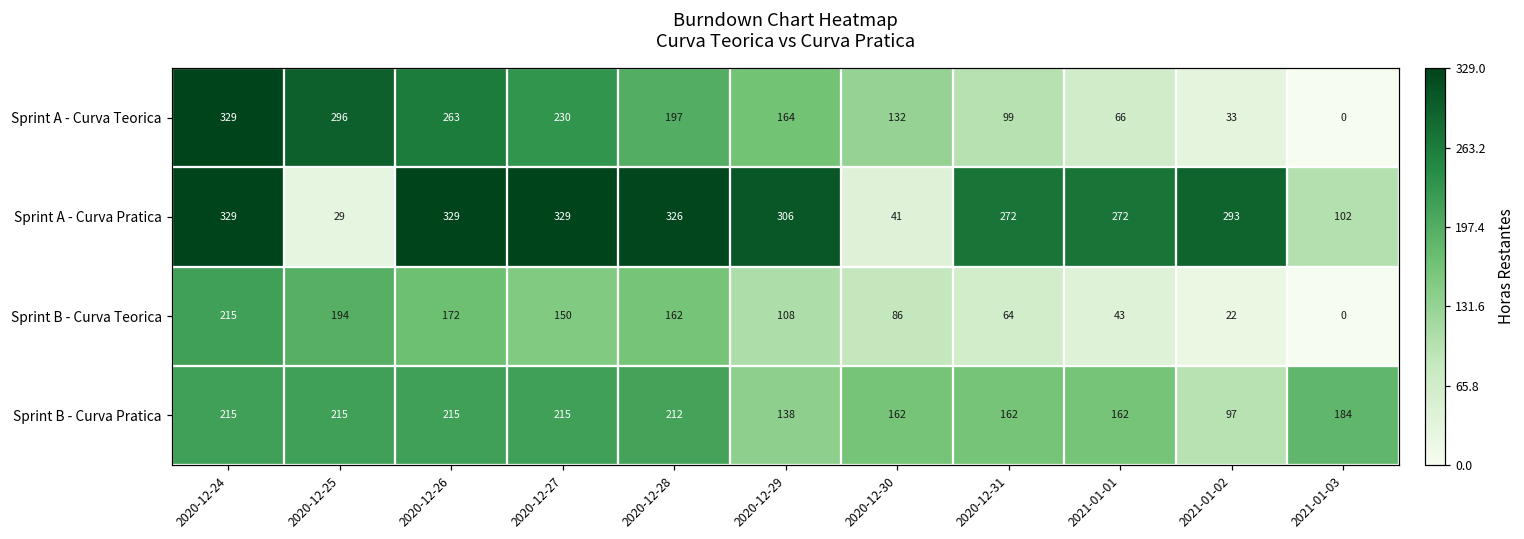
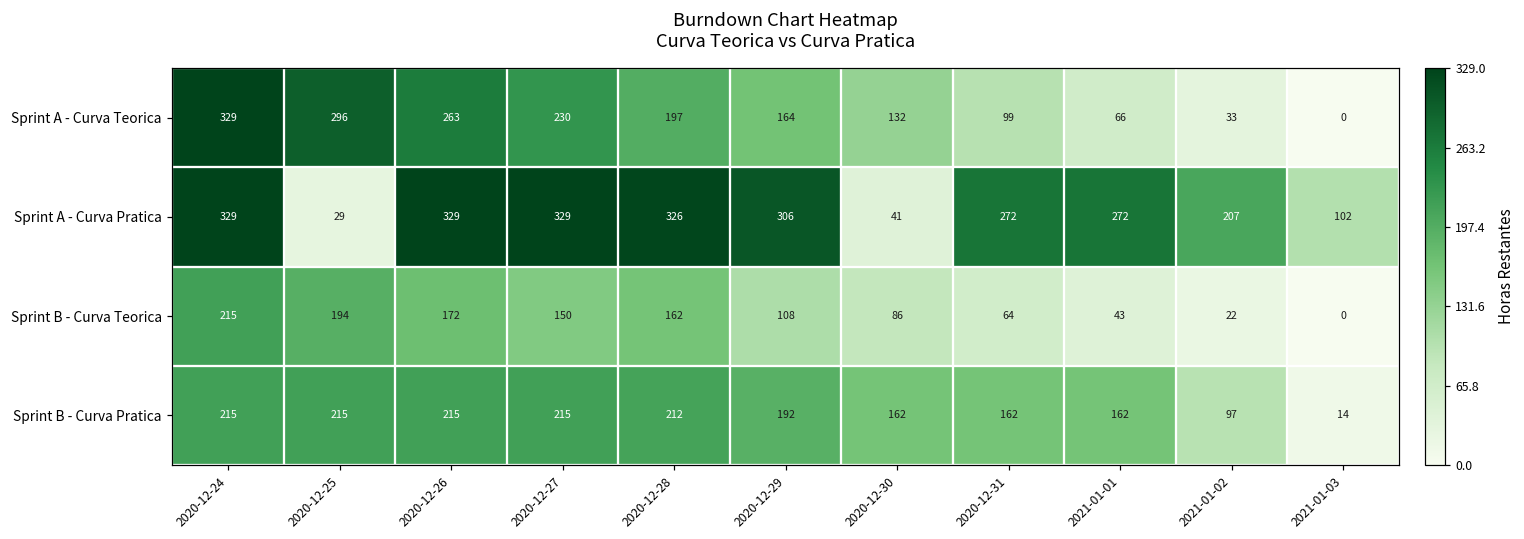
Sprint A - Curva Pratica, 2021-01-02: 293 -> 207
Sprint B - Curva Pratica, 2020-12-29: 138 -> 192
Sprint B - Curva Pratica, 2021-01-03: 184 -> 14
